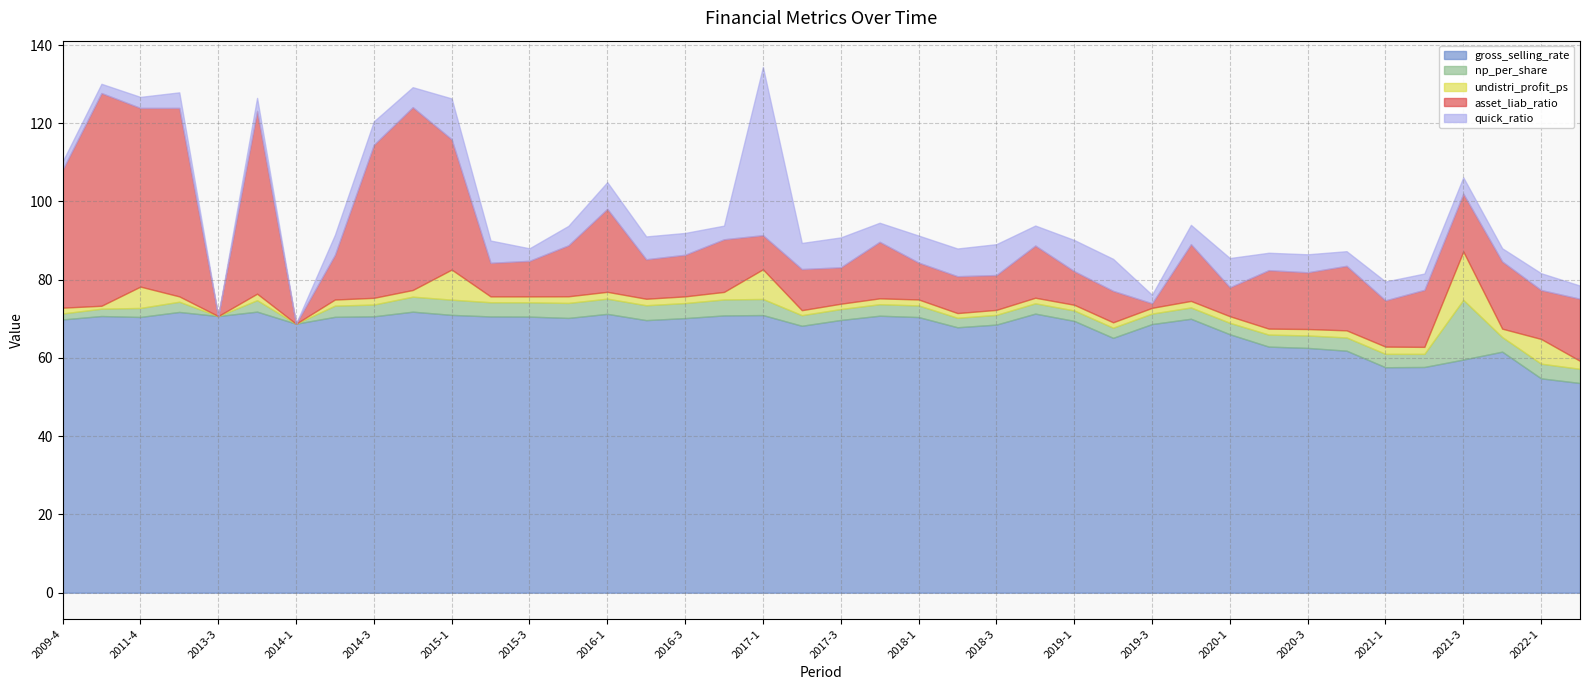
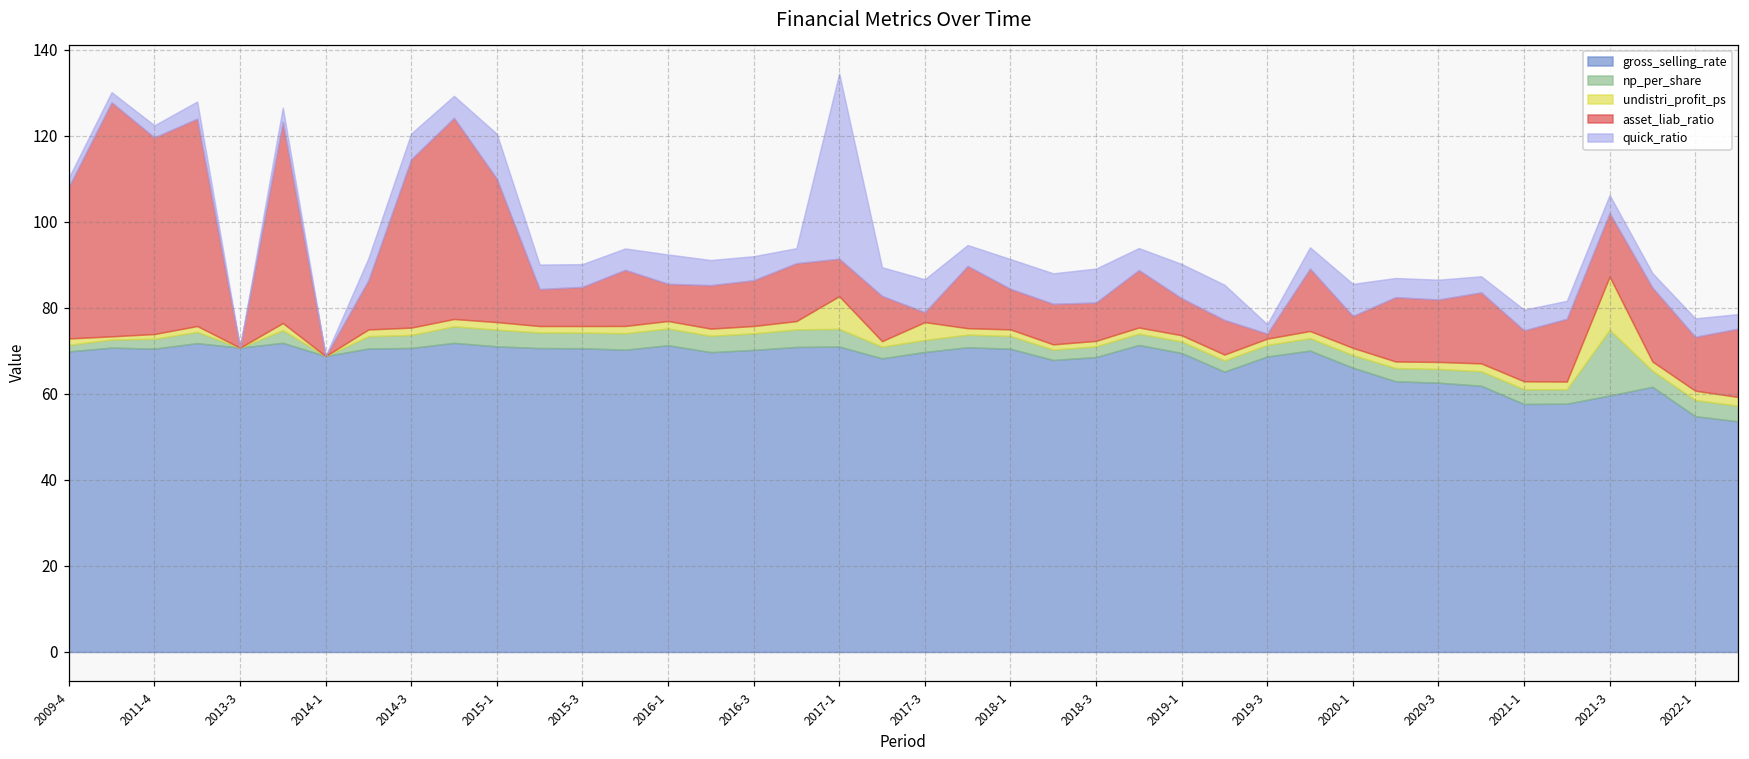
undistri_profit_ps, 2011-4: 5 -> 1
undistri_profit_ps, 2015-1: 8 -> 2
quick_ratio, 2015-3: 3 -> 5
asset_liab_ratio, 2016-1: 21 -> 9
undistri_profit_ps, 2017-3: 1 -> 4
asset_liab_ratio, 2017-3: 9 -> 2
undistri_profit_ps, 2022-1: 6 -> 2
